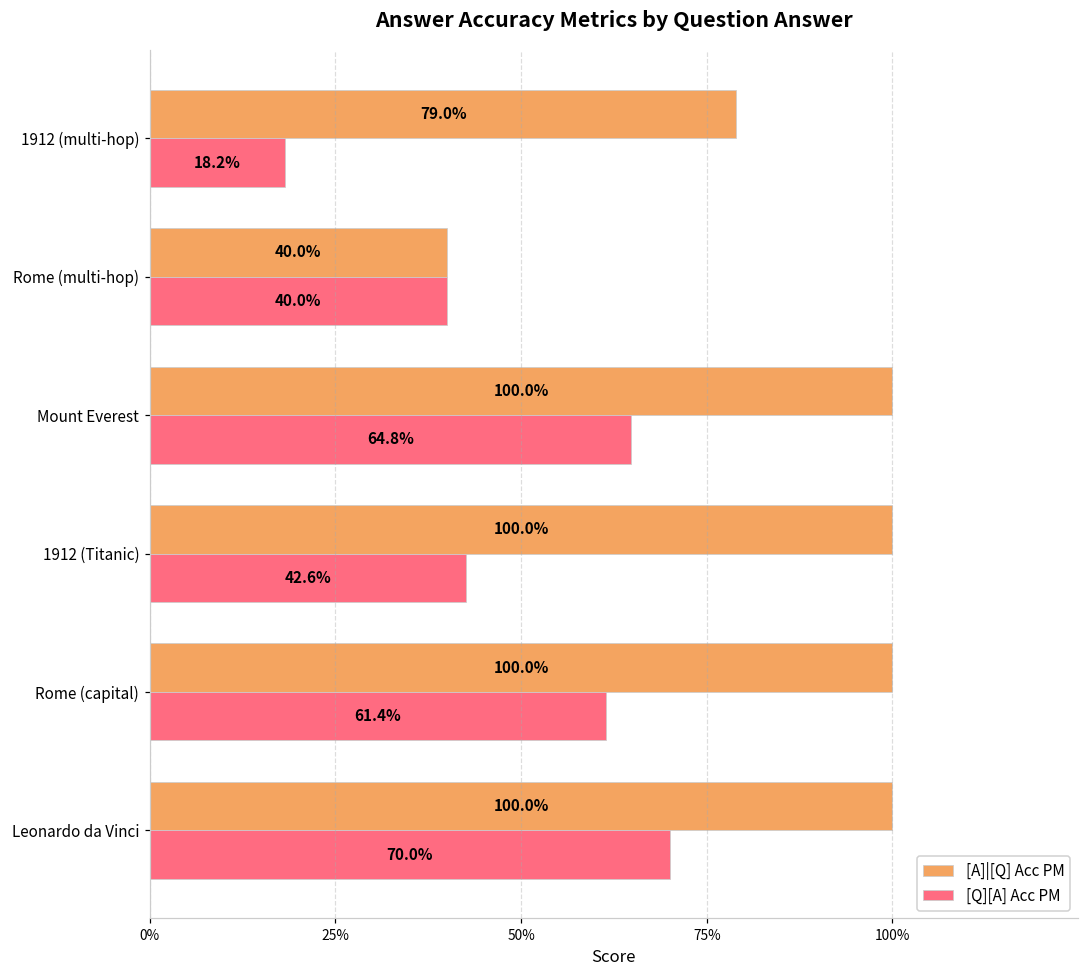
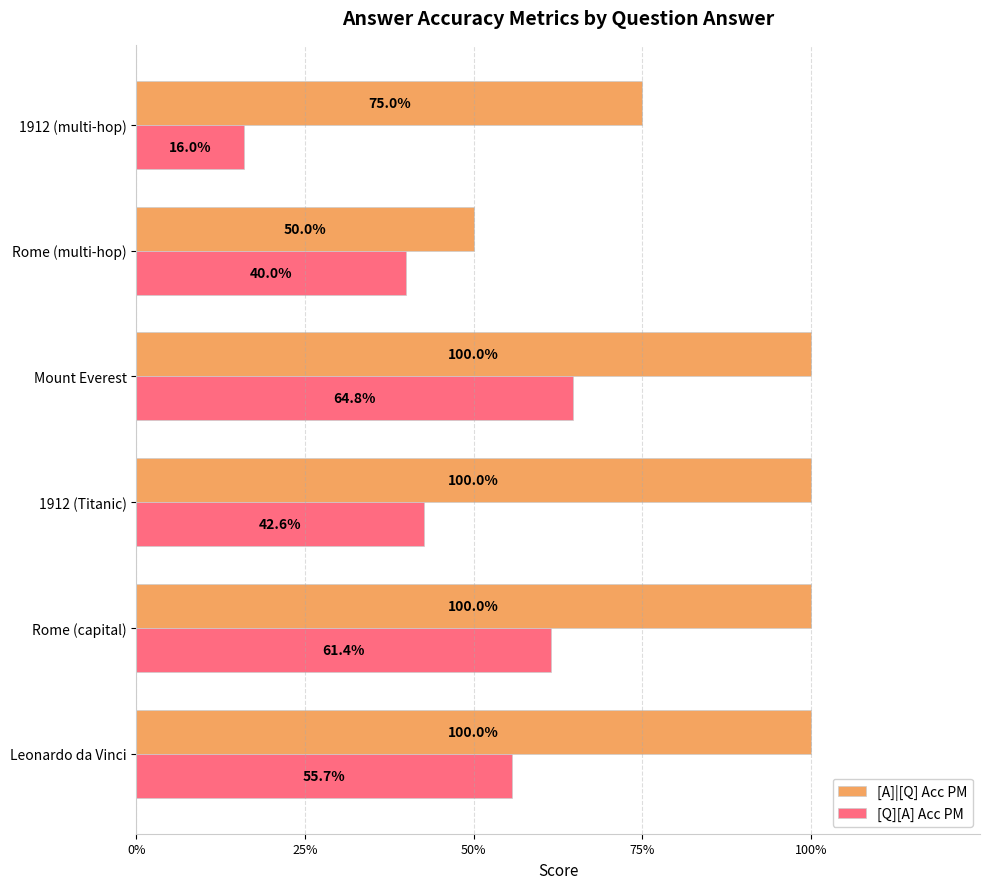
[A]|[Q] Acc PM, 1912 (multi-hop): 79.0% -> 75.0%
[Q][A] Acc PM, 1912 (multi-hop): 18.2% -> 16.0%
[A]|[Q] Acc PM, Rome (multi-hop): 40.0% -> 50.0%
[Q][A] Acc PM, Leonardo da Vinci: 70.0% -> 55.7%
